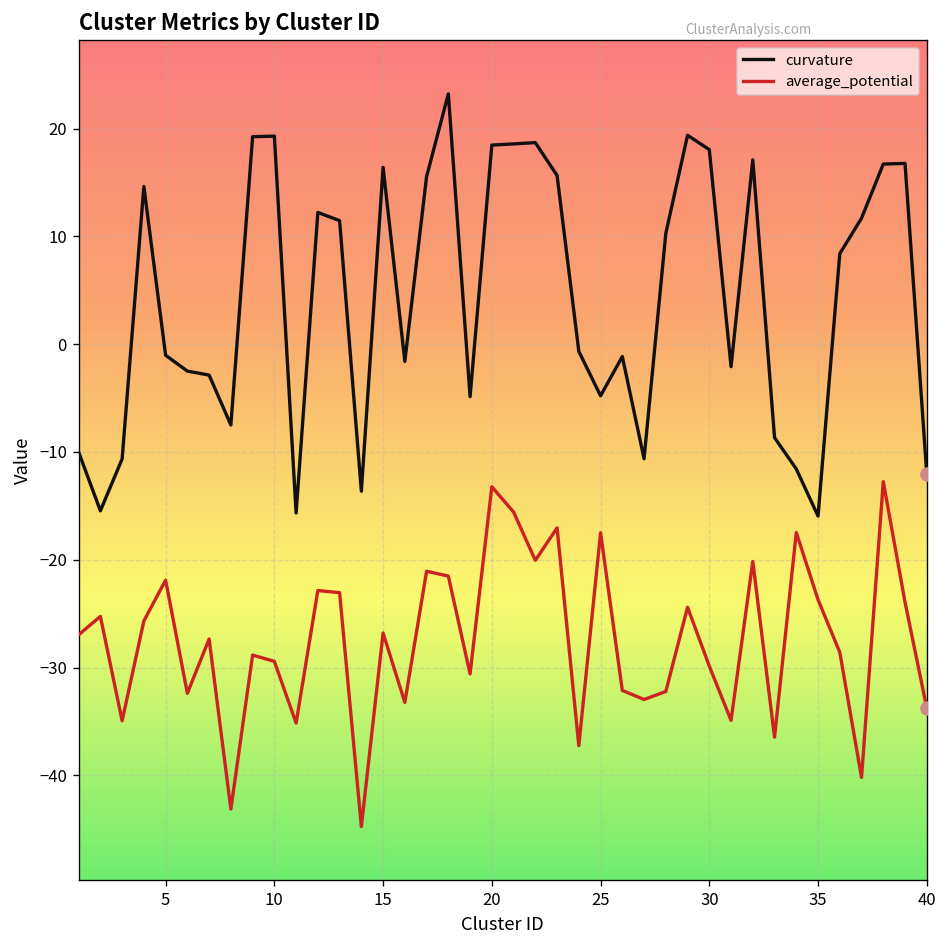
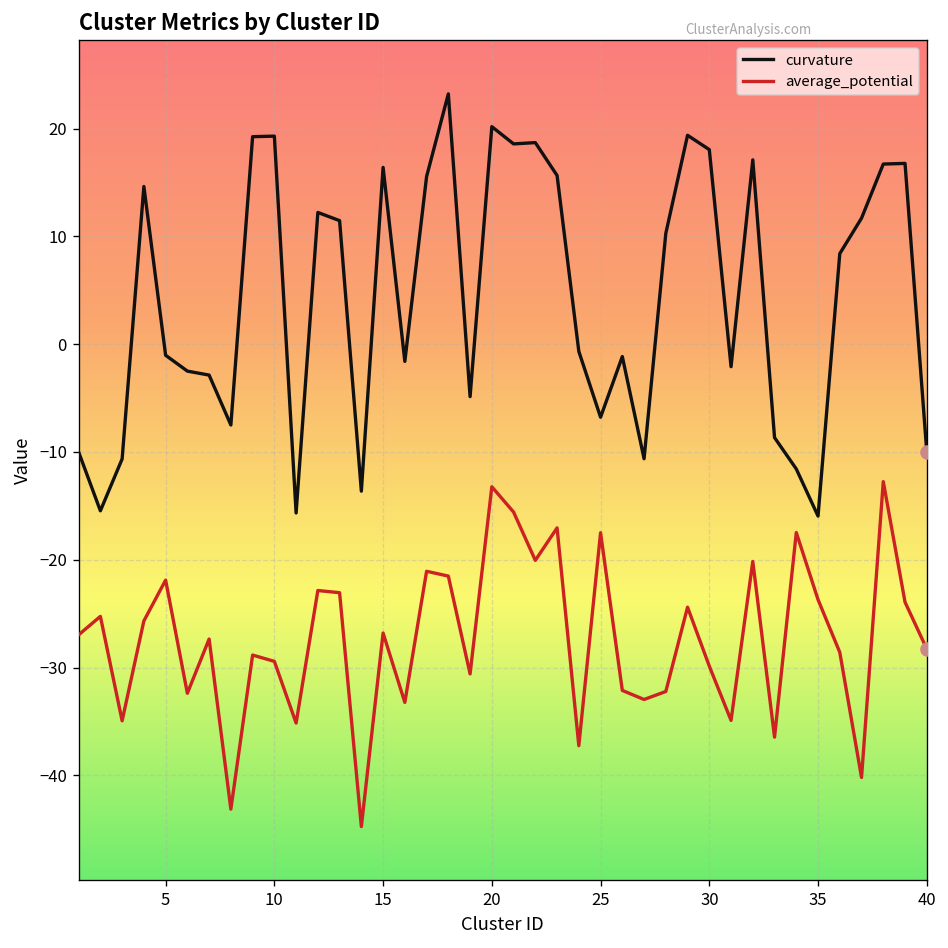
curvature, 20: 18 -> 20
curvature, 25: -5 -> -7
curvature, 40: -12 -> -10
average_potential, 40: -34 -> -28
